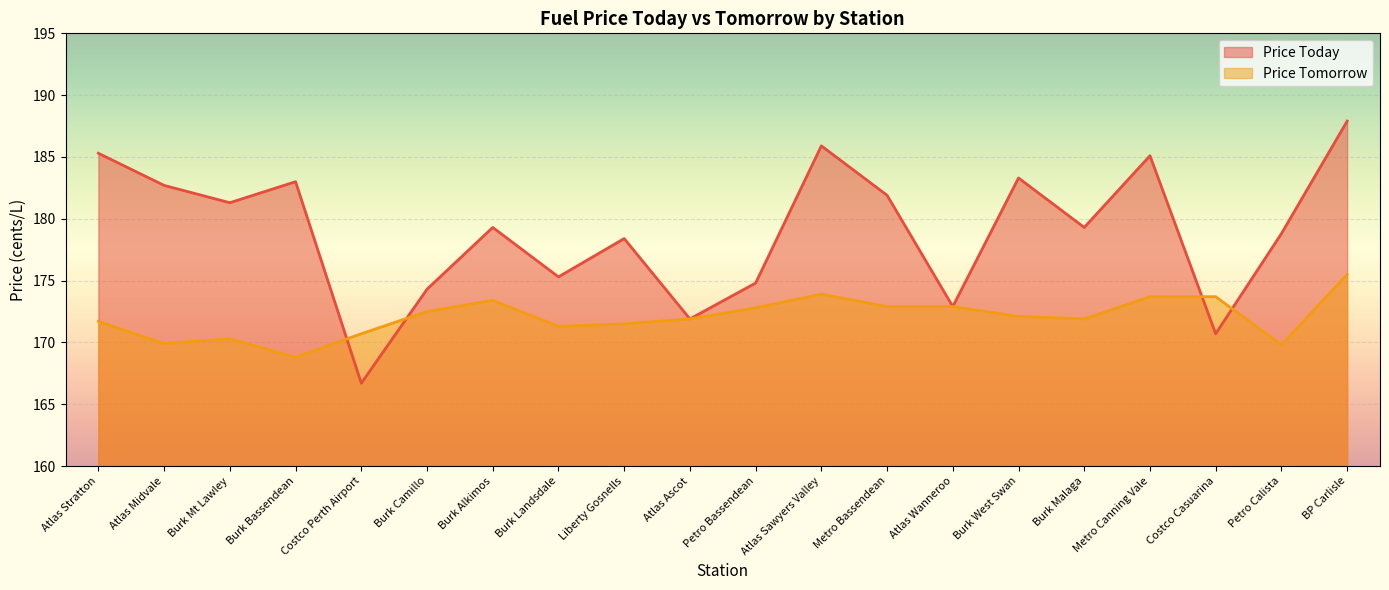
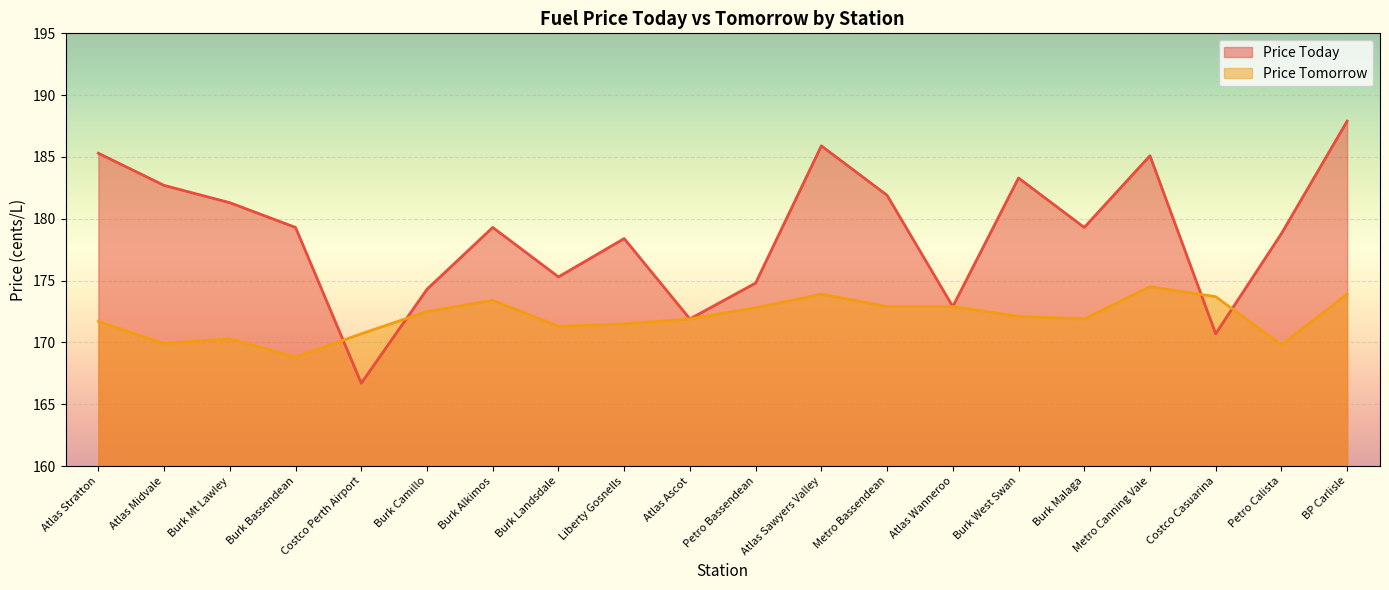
Price Today, Burk Bassendean: 183.0 -> 179.3
Price Tomorrow, Metro Canning Vale: 173.7 -> 174.5
Price Tomorrow, BP Carlisle: 175.5 -> 173.9
